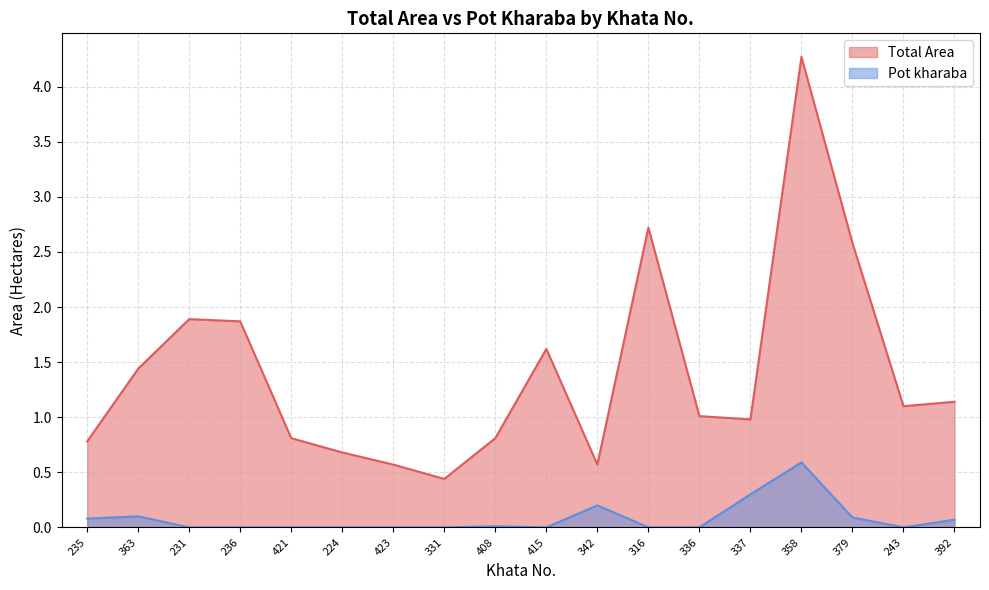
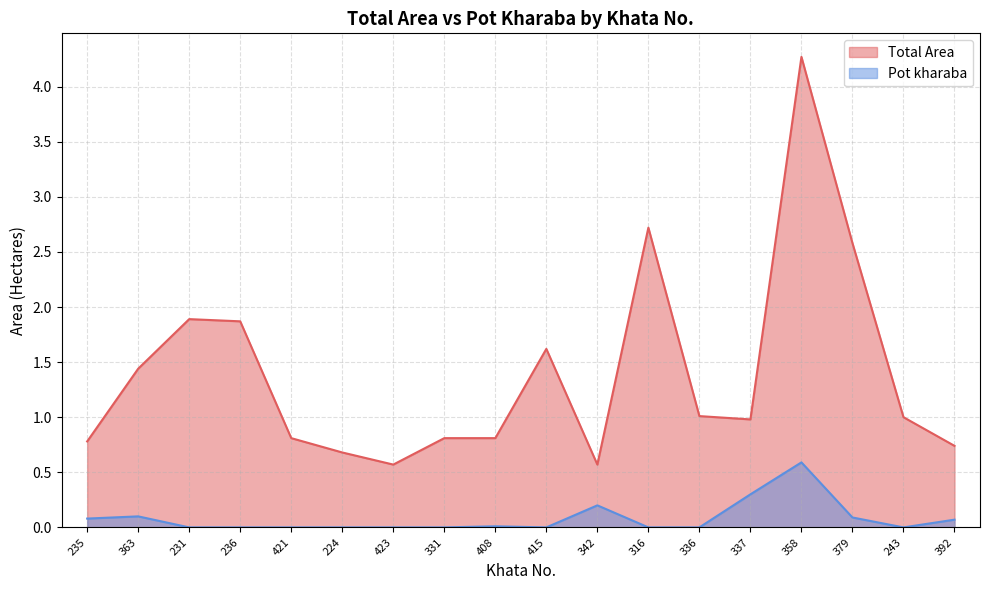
Total Area, 331: 0.44 -> 0.81
Total Area, 243: 1.1 -> 1.0
Total Area, 392: 1.14 -> 0.74
